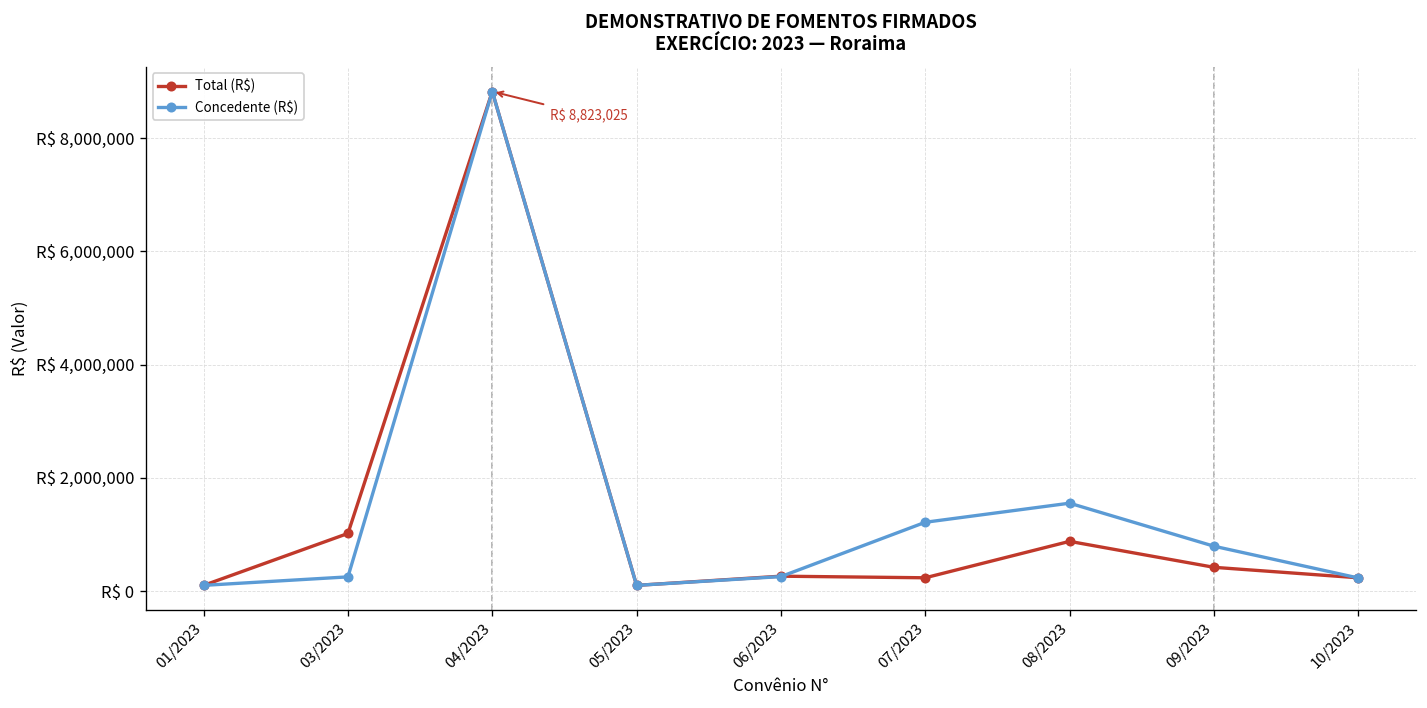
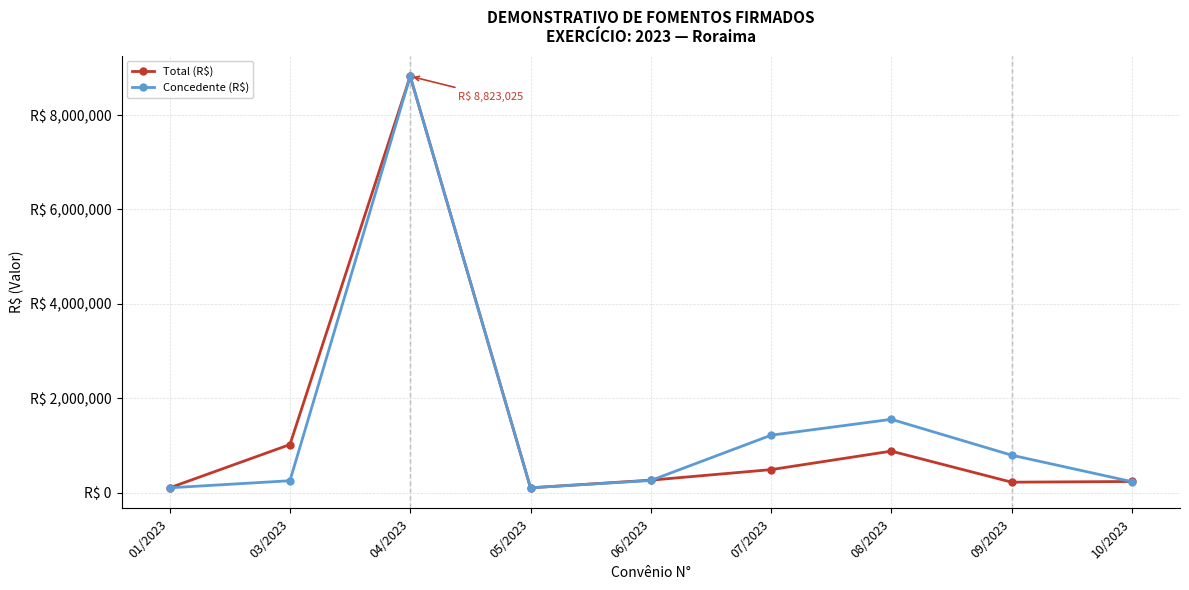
Total (R$), 07/2023: R$ 200,000 -> R$ 500,000
Total (R$), 09/2023: R$ 400,000 -> R$ 200,000
